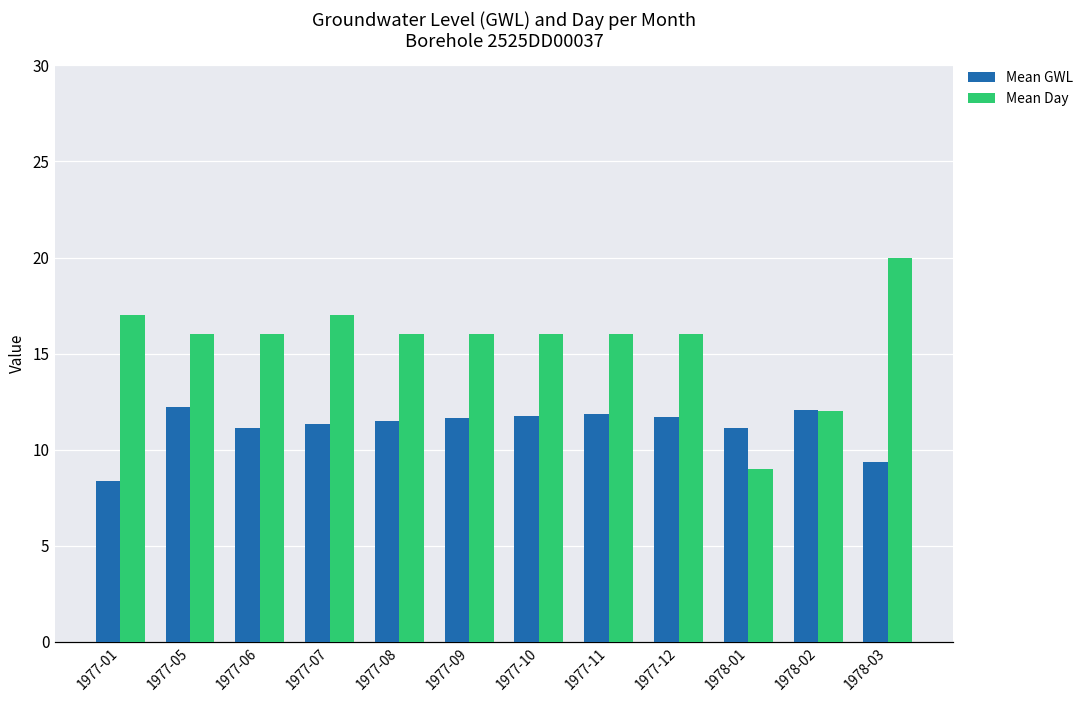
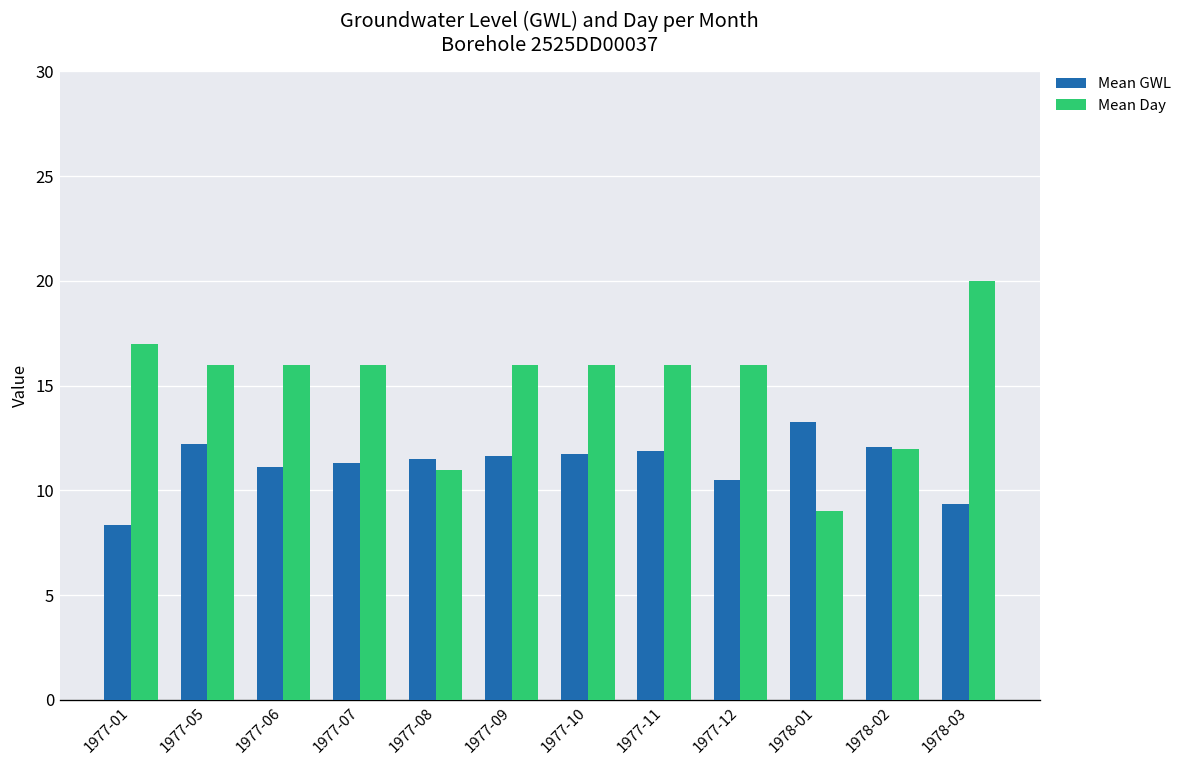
Mean Day, 1977-07: 17 -> 16
Mean Day, 1977-08: 16 -> 11
Mean GWL, 1977-12: 11.7 -> 10.5
Mean GWL, 1978-01: 11.1 -> 13.3
